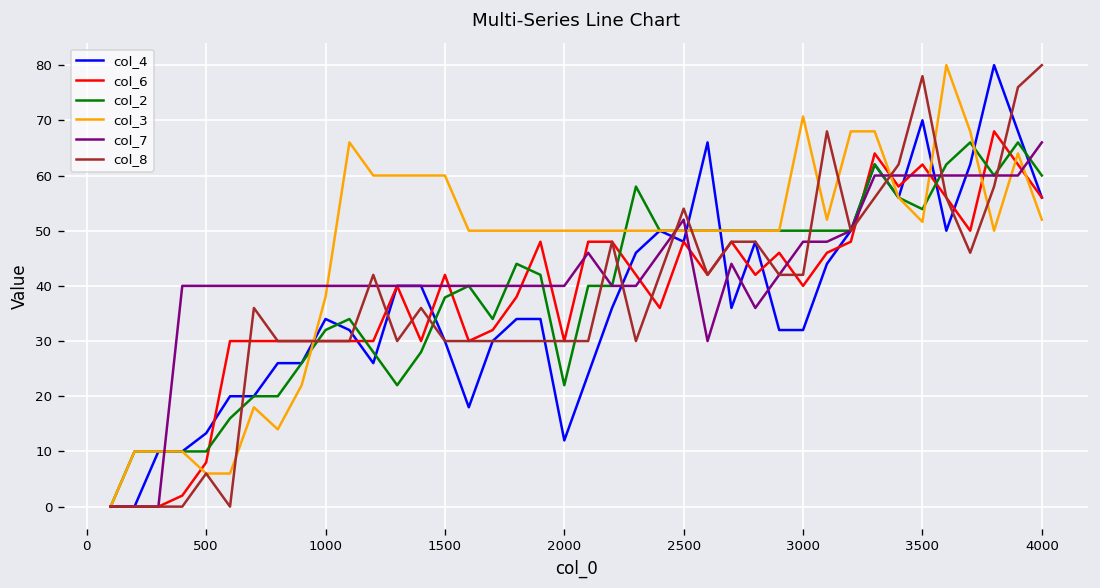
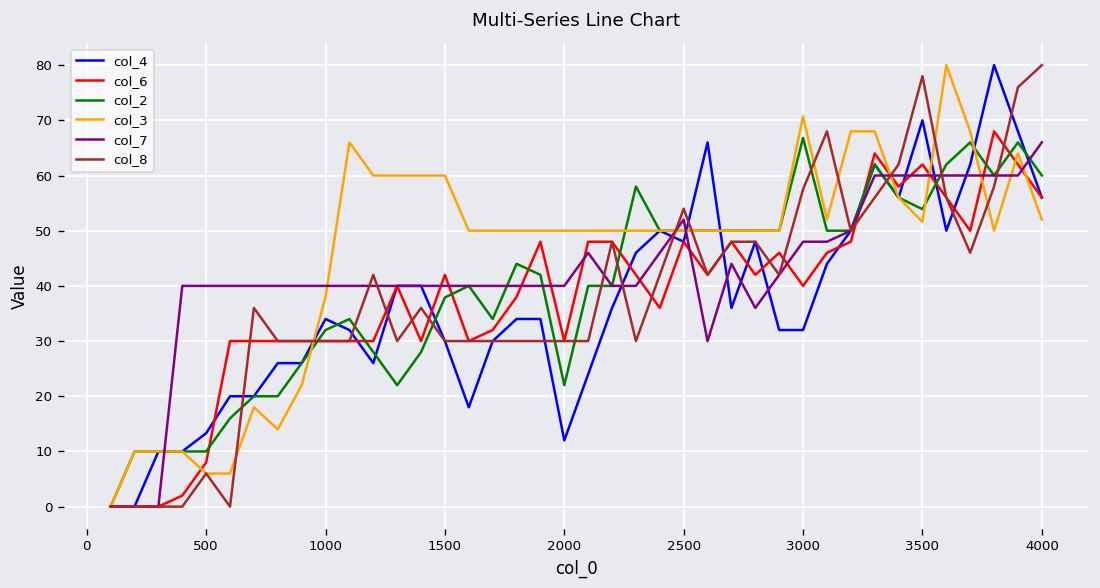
col_2, 3000: 50 -> 67
col_8, 3000: 42 -> 58
